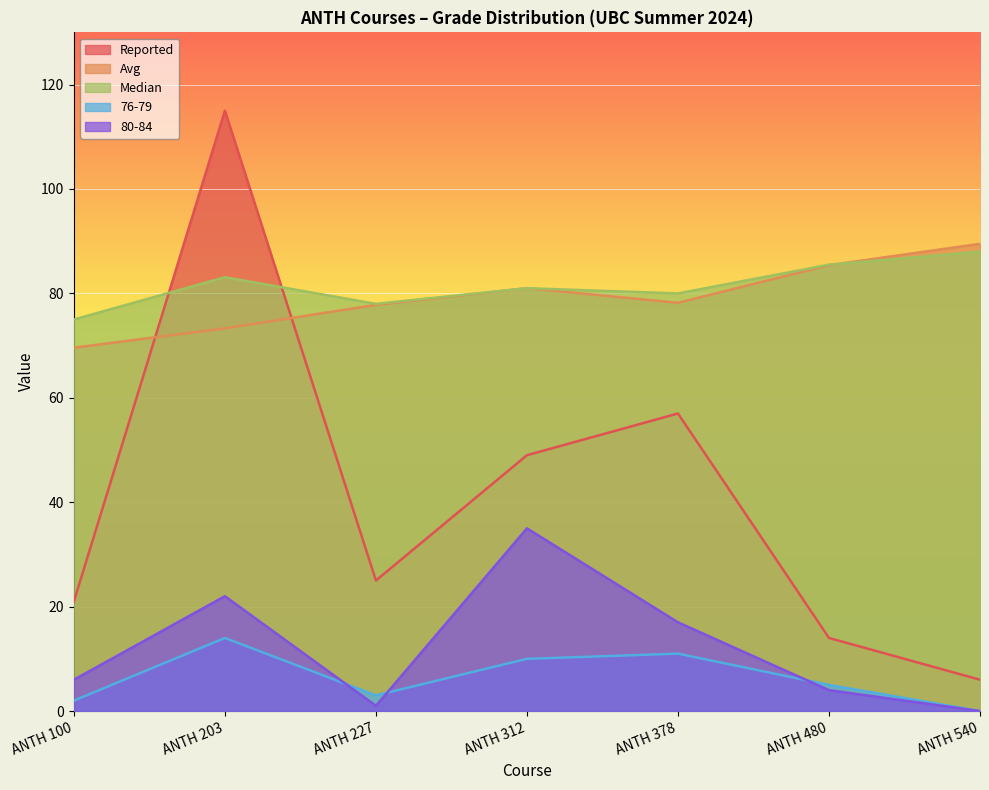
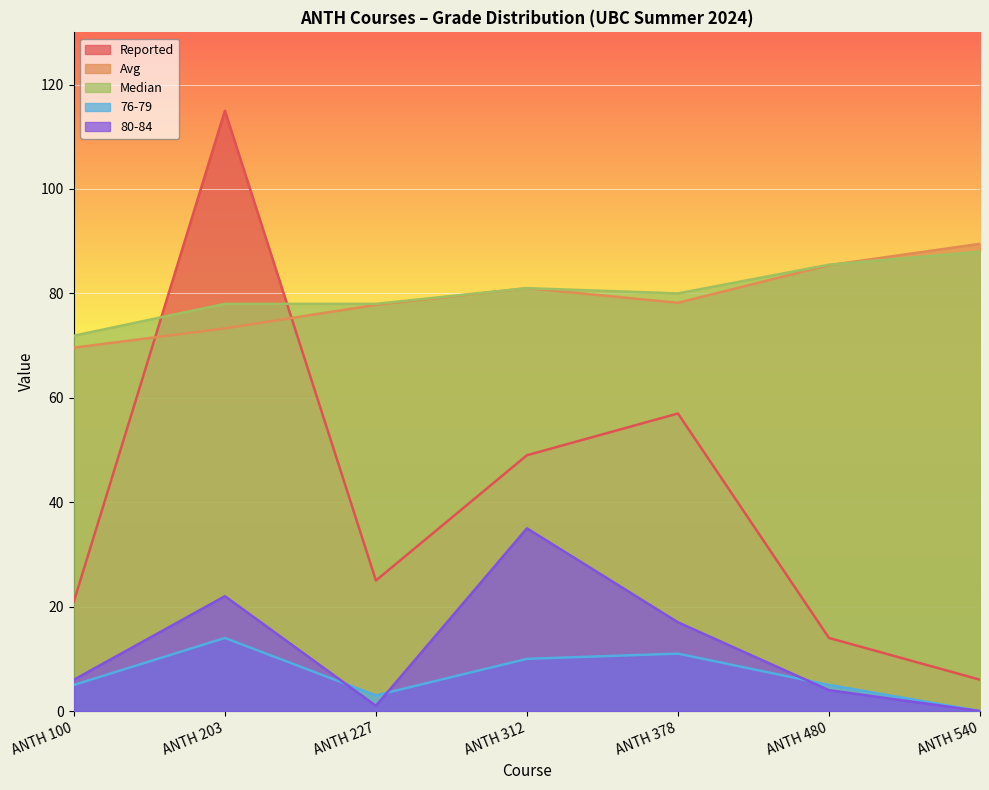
Median, ANTH 100: 75 -> 72
76-79, ANTH 100: 2 -> 5
Median, ANTH 203: 83 -> 78
